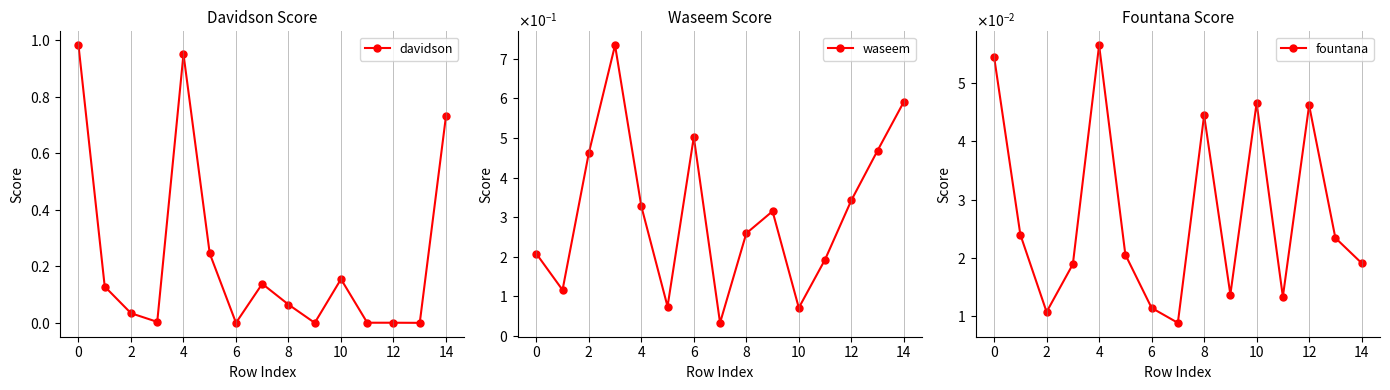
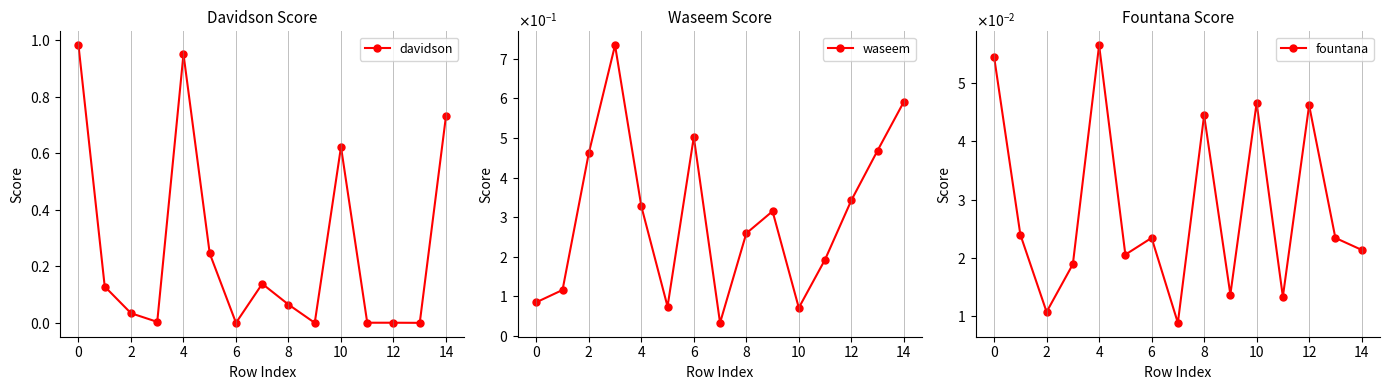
Davidson Score, 10: 0.15 -> 0.62
Waseem Score, 0: 0.21 -> 0.09
Fountana Score, 6: 0.011 -> 0.023
Fountana Score, 14: 0.019 -> 0.021
